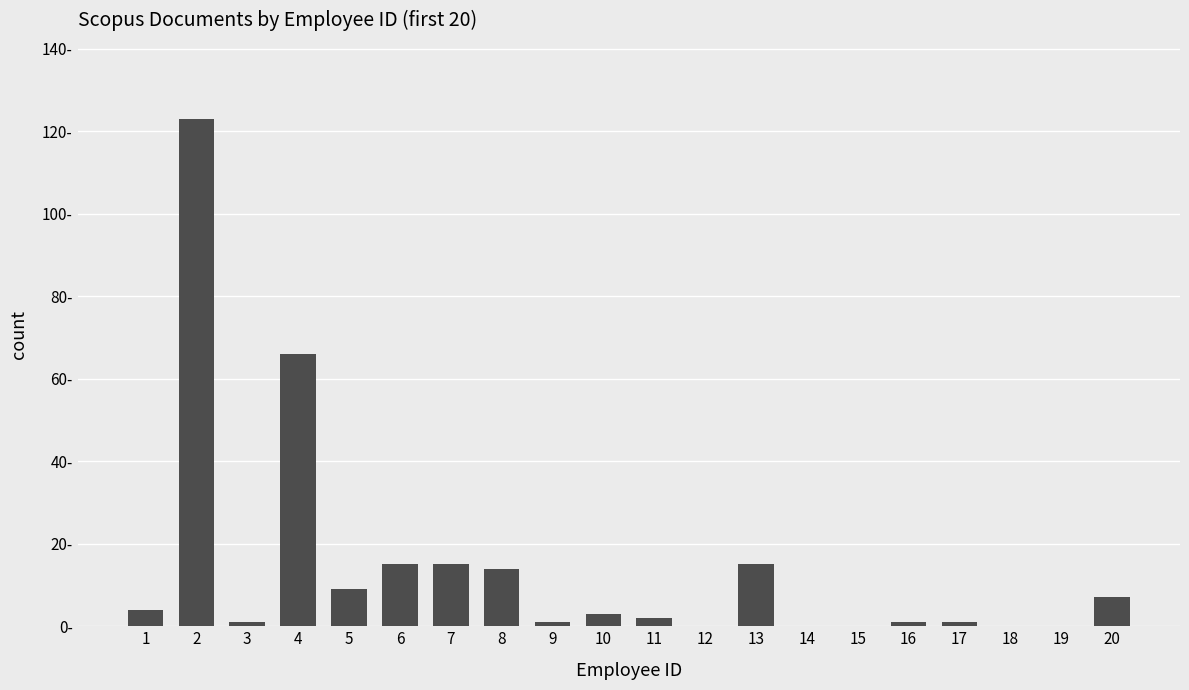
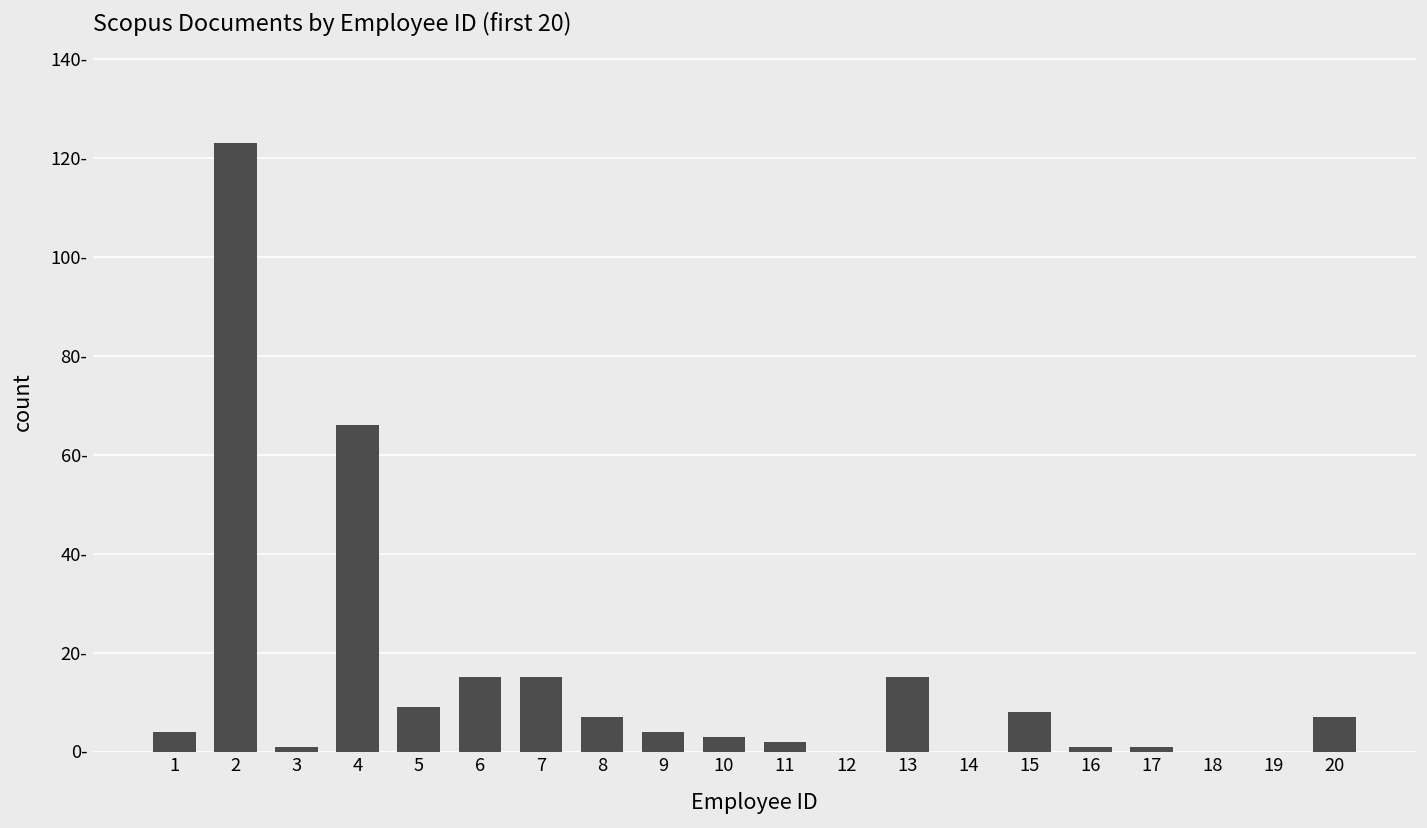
8: 14- -> 7-
9: 1- -> 4-
15: 0- -> 8-
